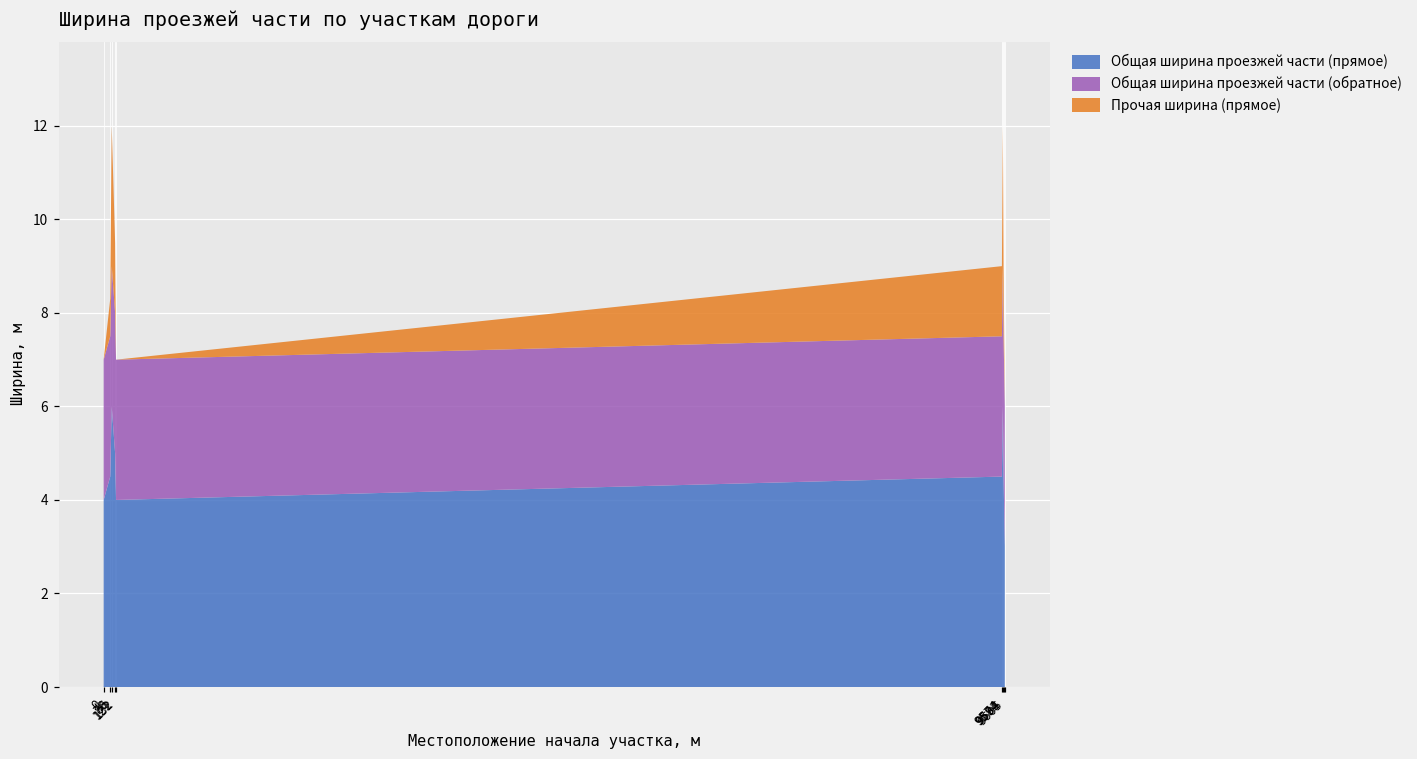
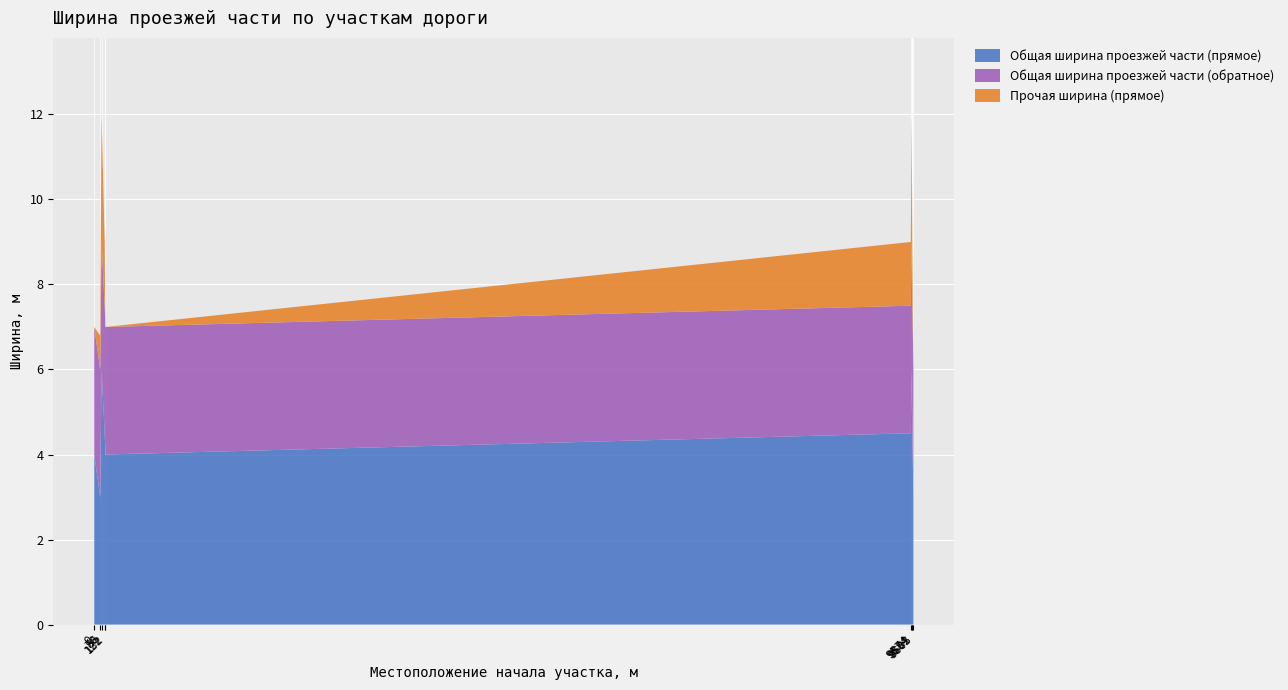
Общая ширина проезжей части (прямое), 70: 4.5 -> 3.0
Общая ширина проезжей части (прямое), 122: 5.0 -> 4.5
